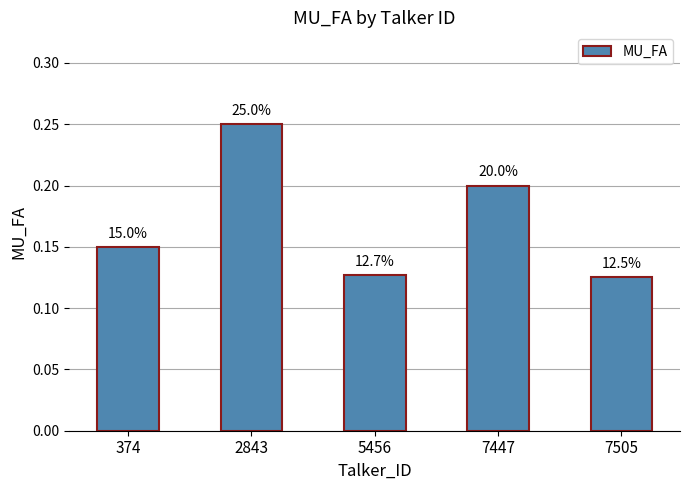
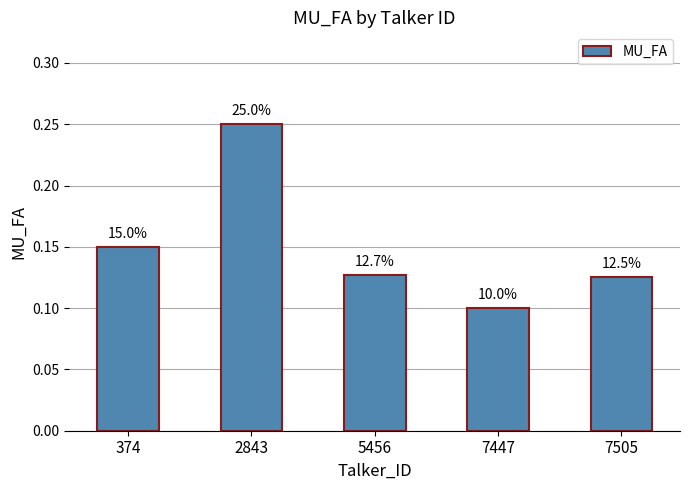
7447: 20.0% -> 10.0%
